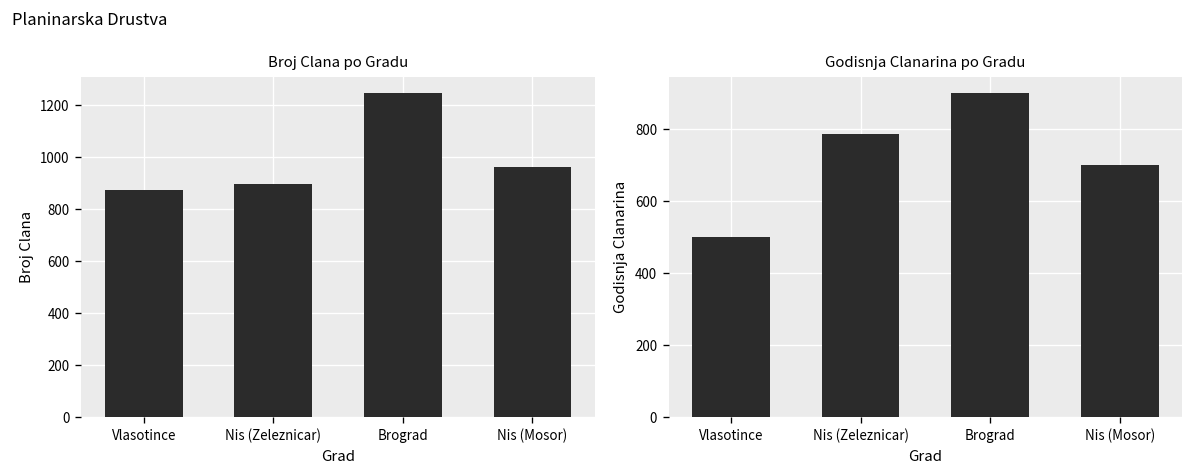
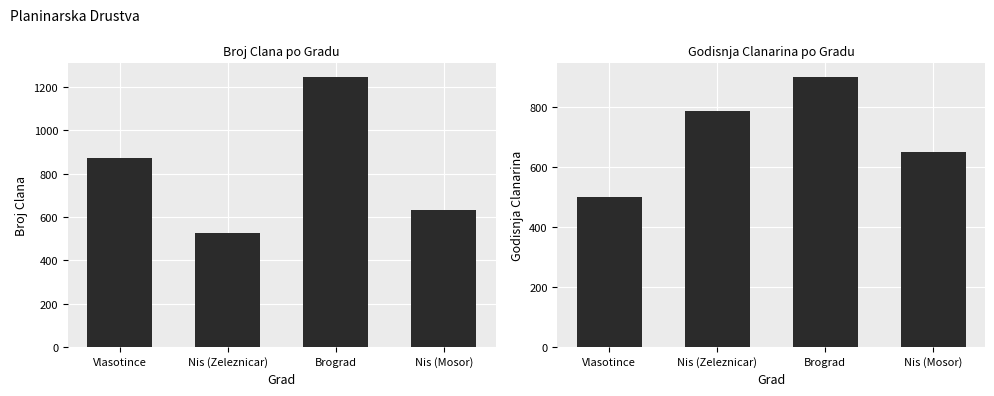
Broj Clana po Gradu, Nis (Zeleznicar): 900 -> 530
Broj Clana po Gradu, Nis (Mosor): 960 -> 630
Godisnja Clanarina po Gradu, Nis (Mosor): 700 -> 650
